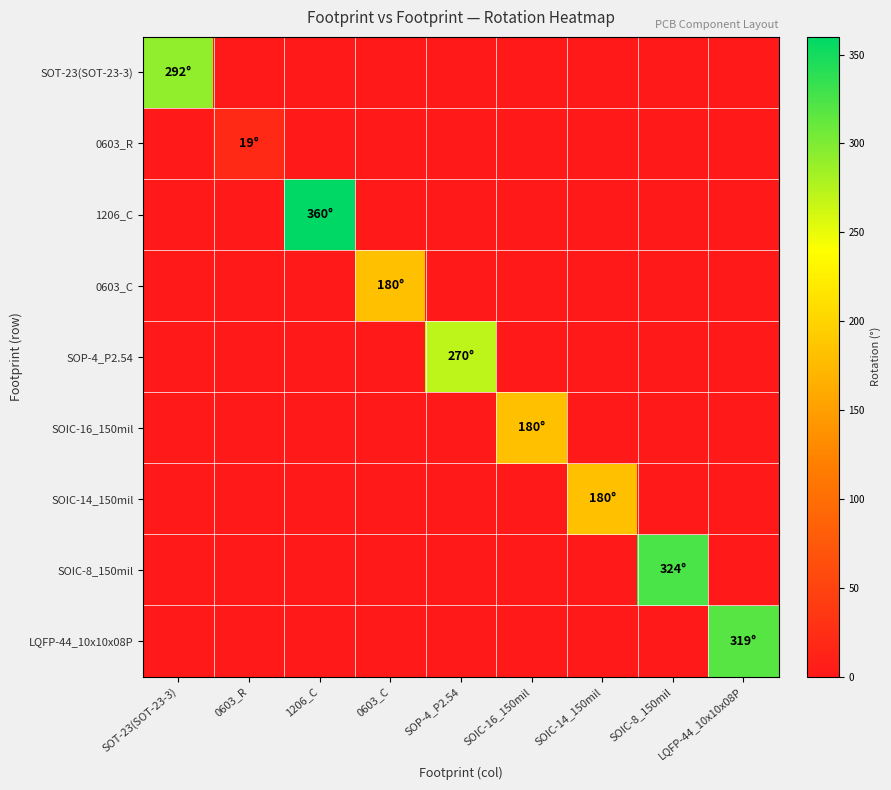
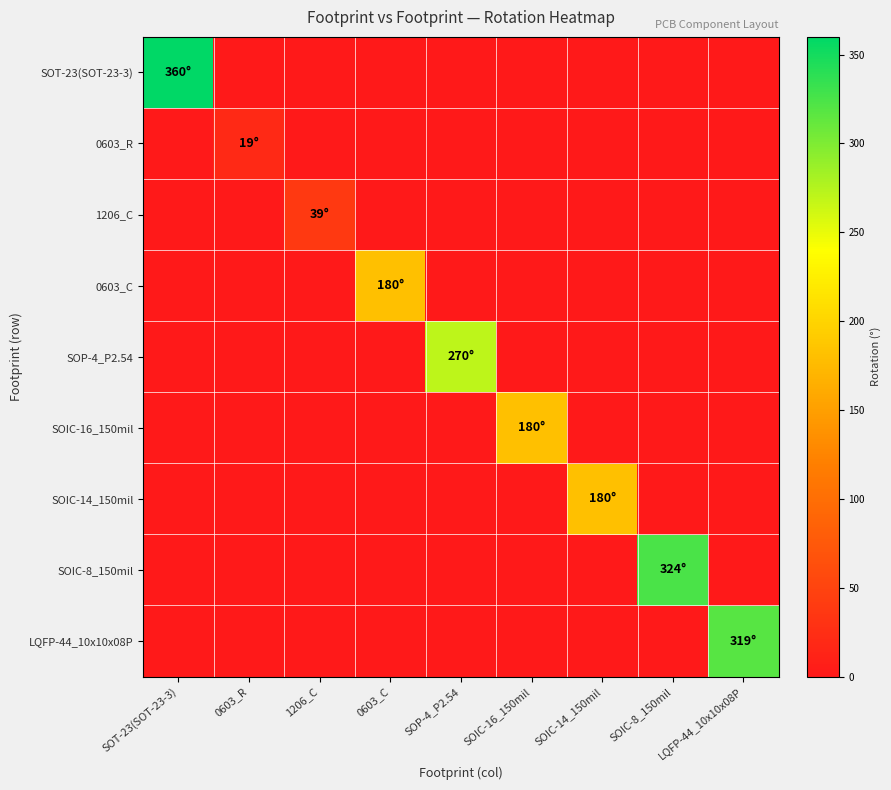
SOT-23(SOT-23-3), SOT-23(SOT-23-3): 292° -> 360°
1206_C, 1206_C: 360° -> 39°
